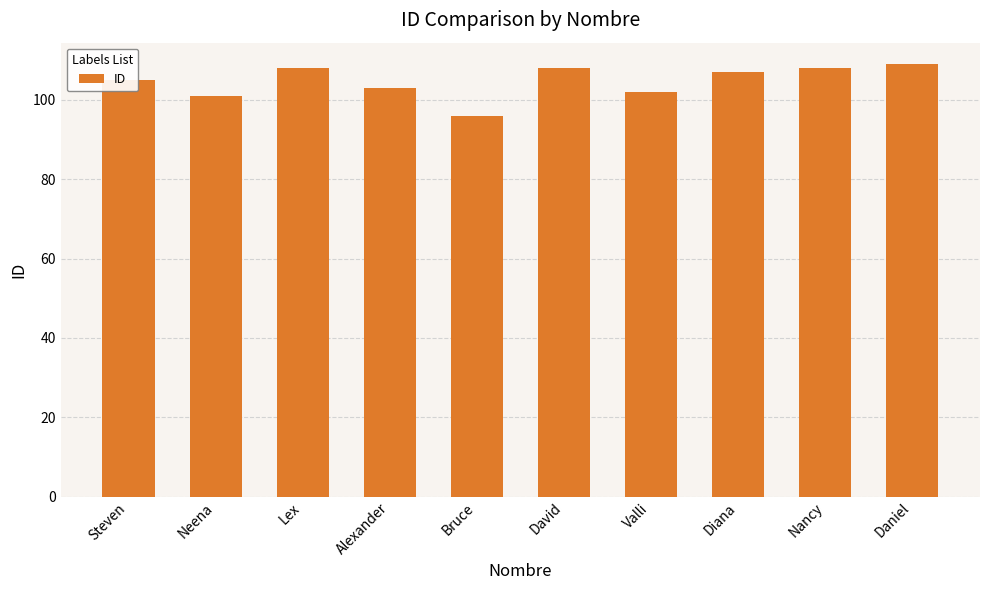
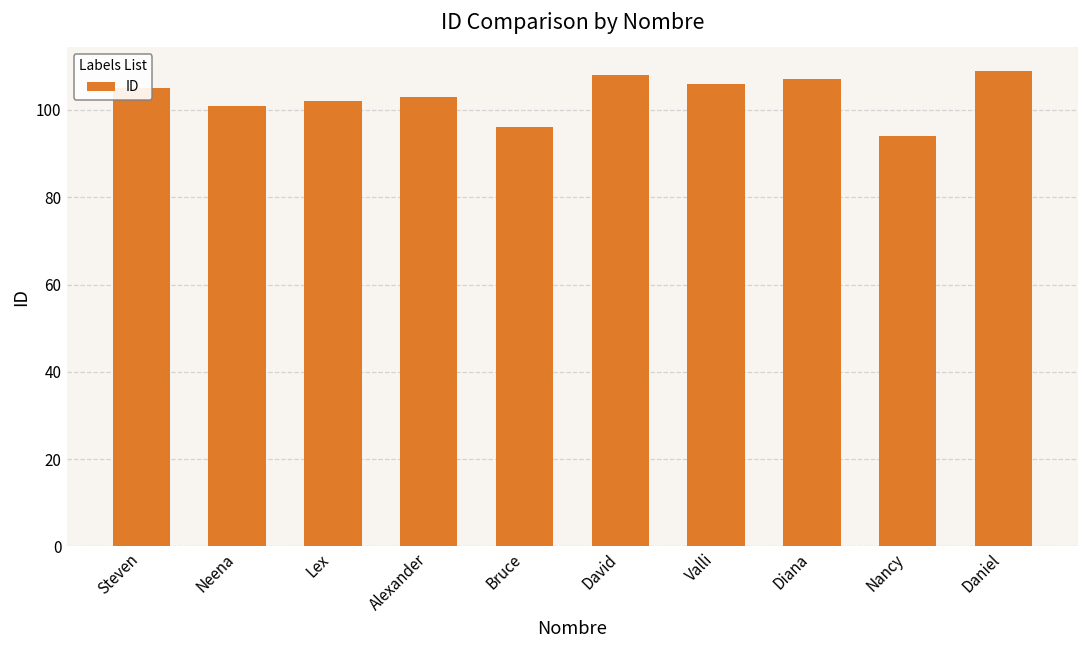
Lex: 108 -> 102
Valli: 102 -> 106
Nancy: 108 -> 94
